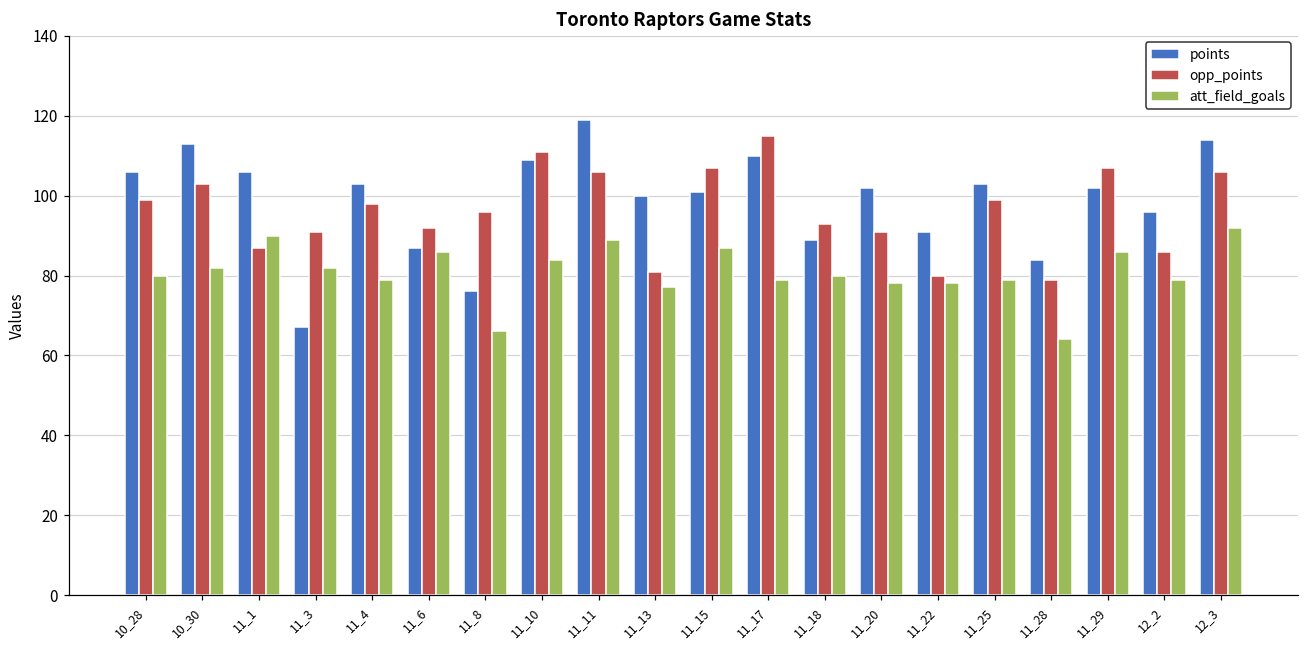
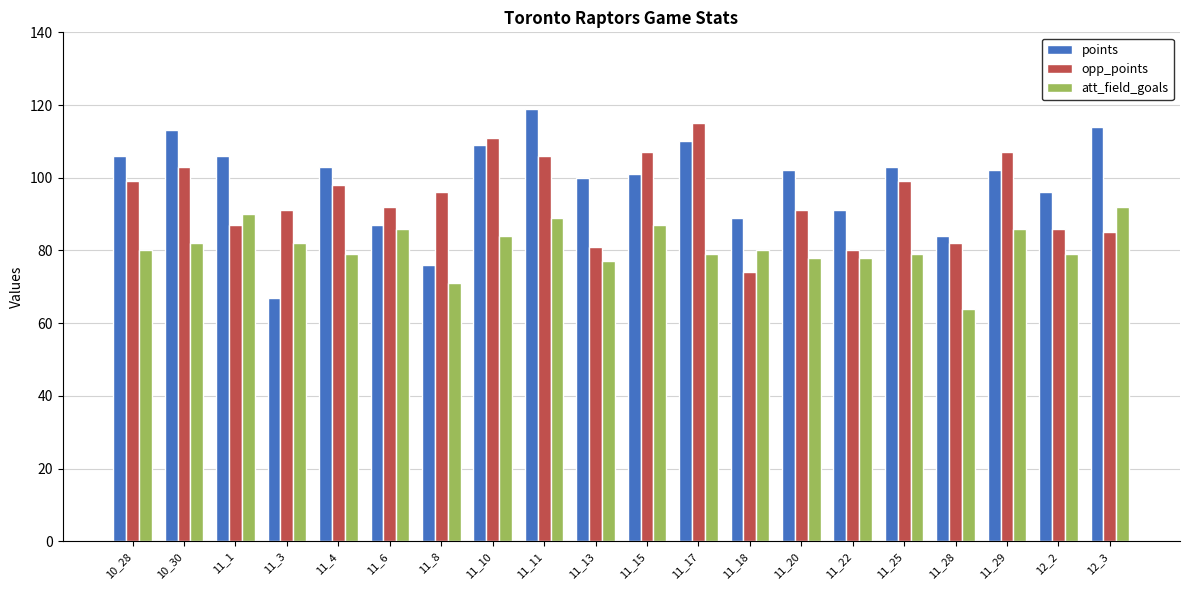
att_field_goals, 11_8: 66 -> 71
opp_points, 11_18: 93 -> 74
opp_points, 11_28: 79 -> 82
opp_points, 12_3: 106 -> 85
